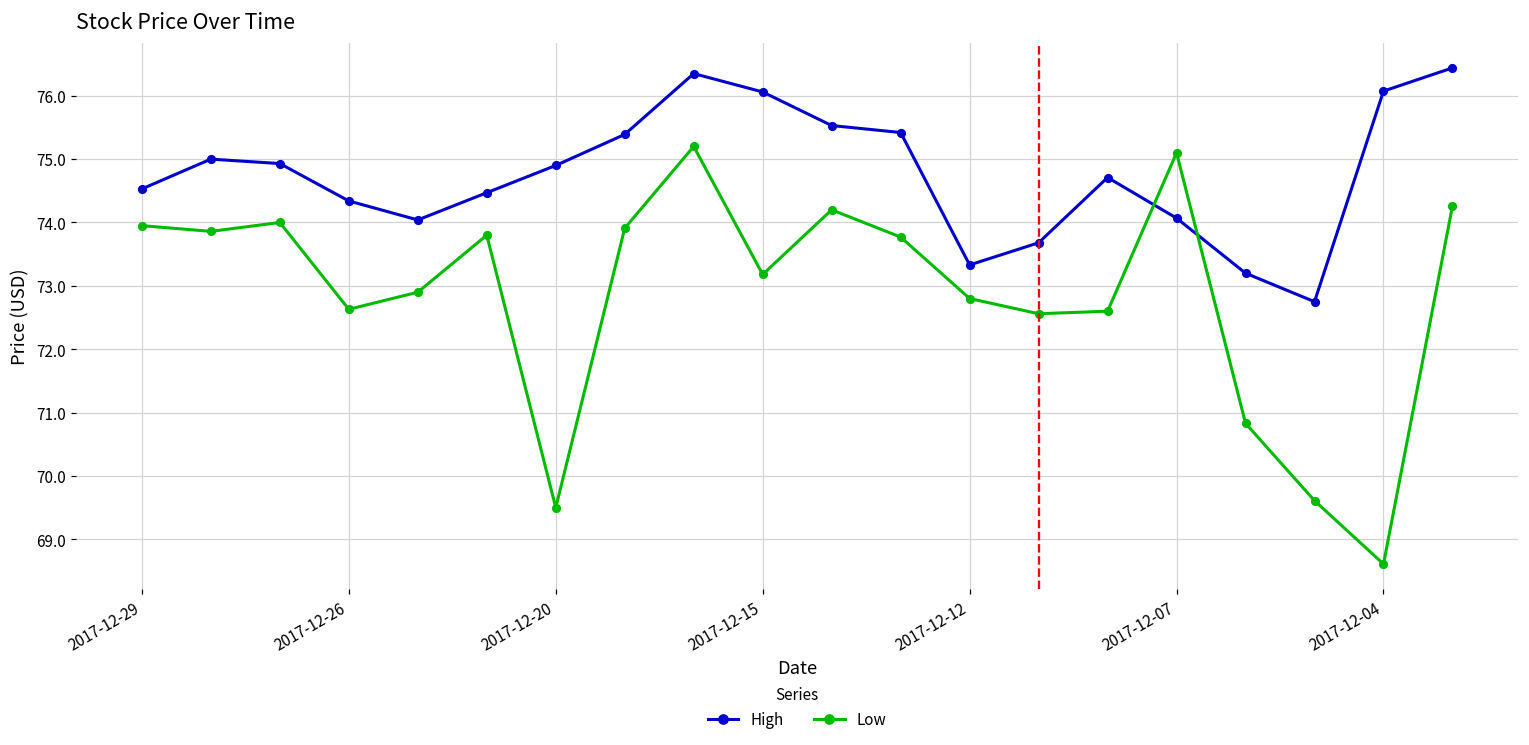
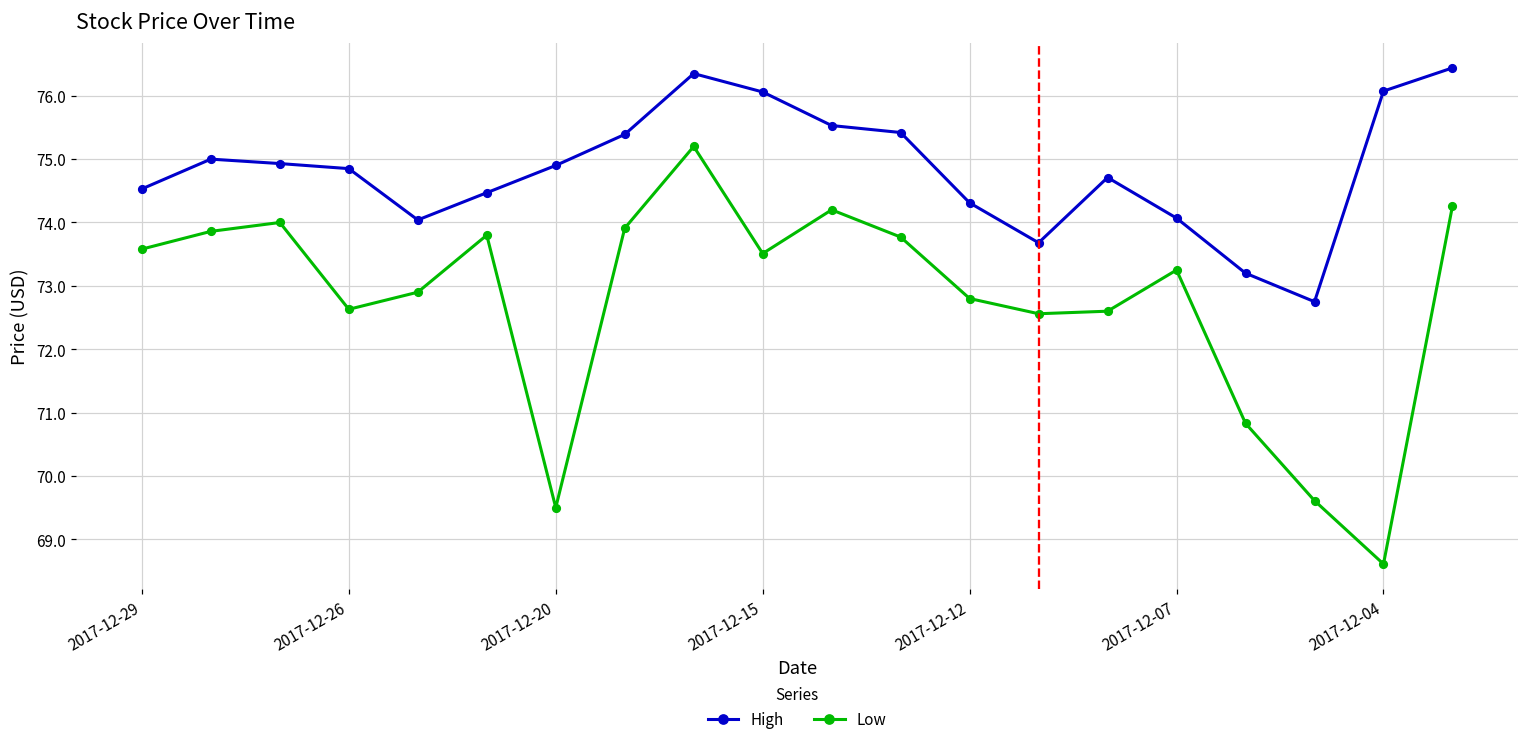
Low, 2017-12-29: 74.0 -> 73.6
High, 2017-12-26: 74.3 -> 74.9
Low, 2017-12-15: 73.2 -> 73.5
High, 2017-12-12: 73.3 -> 74.3
Low, 2017-12-07: 75.1 -> 73.3
